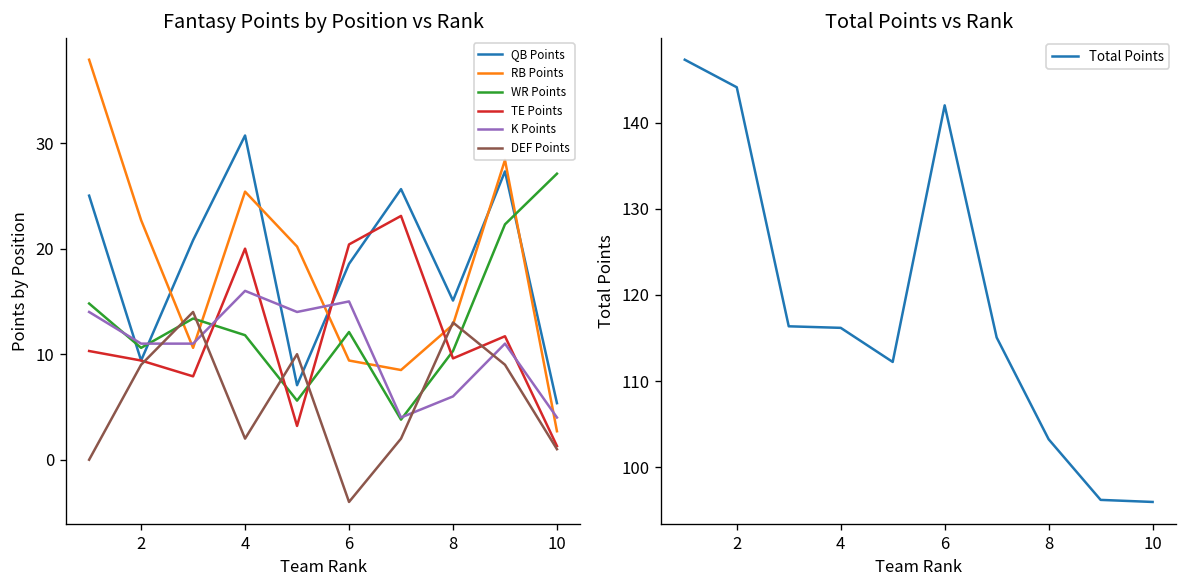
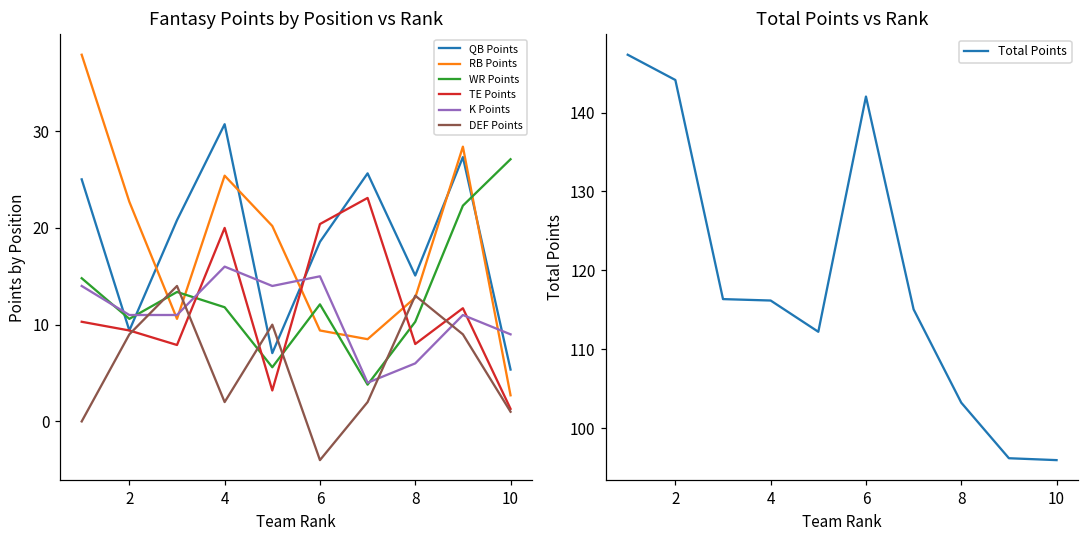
Fantasy Points by Position vs Rank, TE Points, 8: 10 -> 8
Fantasy Points by Position vs Rank, K Points, 10: 4 -> 9
